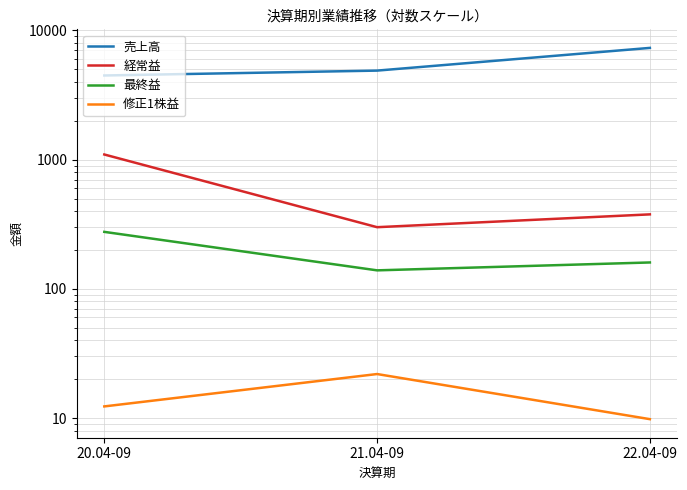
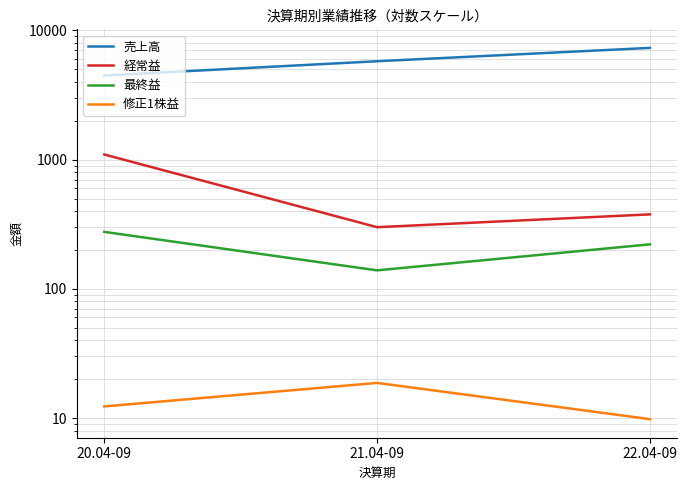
売上高, 21.04-09: 4900 -> 6000
修正1株益, 21.04-09: 22 -> 19
最終益, 22.04-09: 160 -> 220
